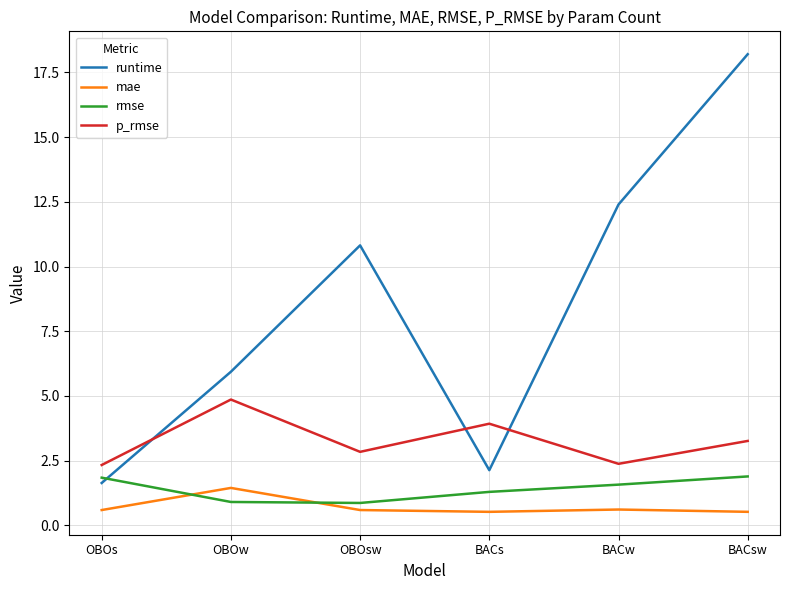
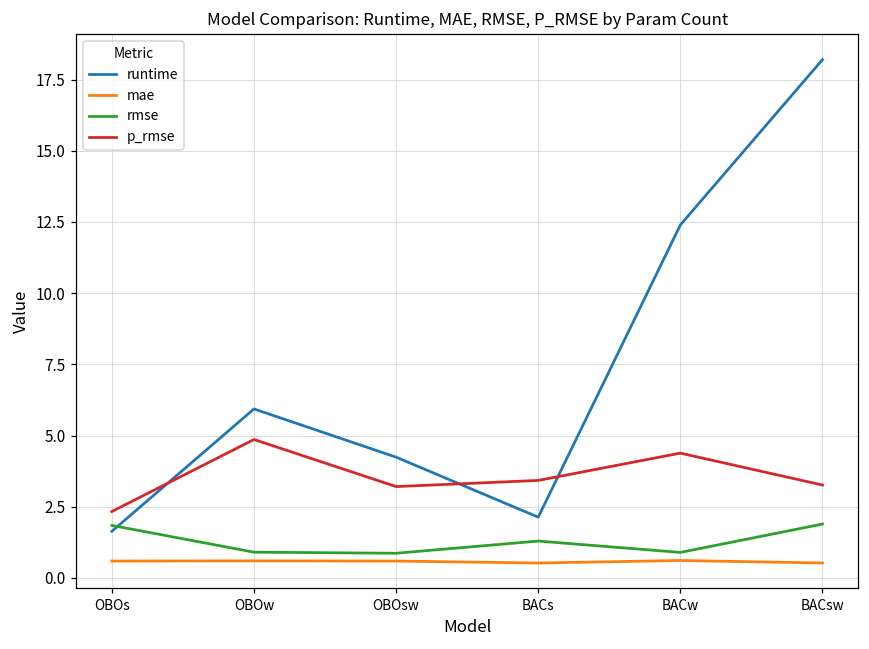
mae, OBOw: 1.4 -> 0.6
runtime, OBOsw: 10.8 -> 4.2
p_rmse, OBOsw: 2.8 -> 3.2
p_rmse, BACs: 3.9 -> 3.4
rmse, BACw: 1.6 -> 0.9
p_rmse, BACw: 2.4 -> 4.4
